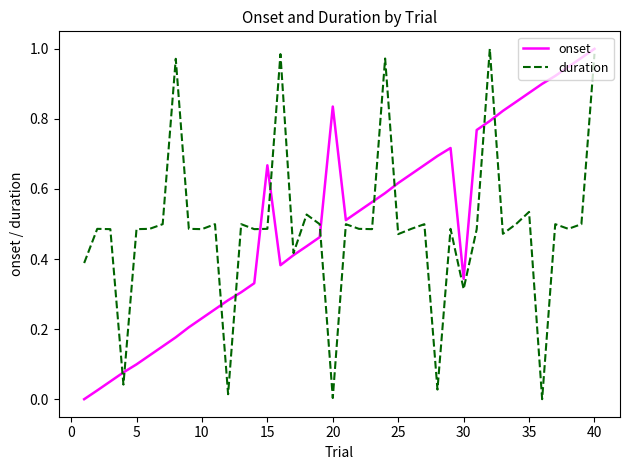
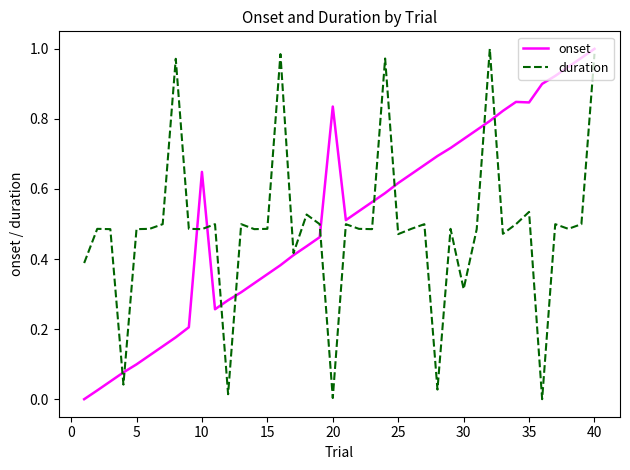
onset, 10: 0.23 -> 0.65
onset, 15: 0.67 -> 0.36
onset, 30: 0.34 -> 0.74
onset, 35: 0.87 -> 0.85
